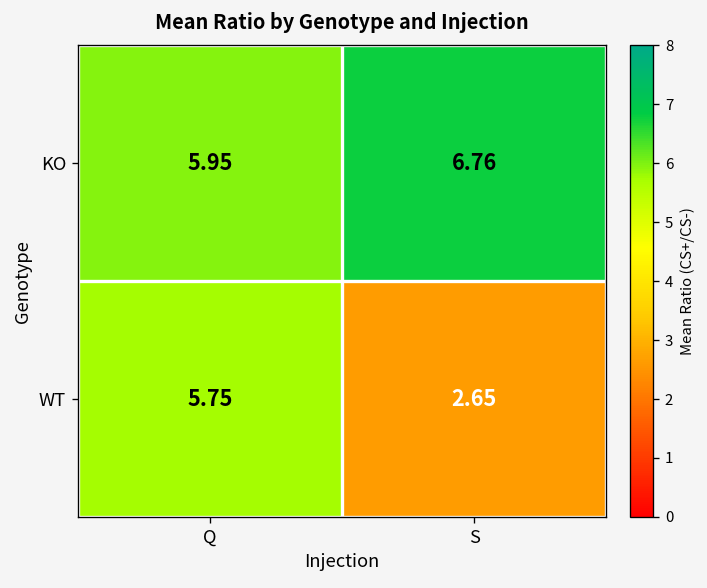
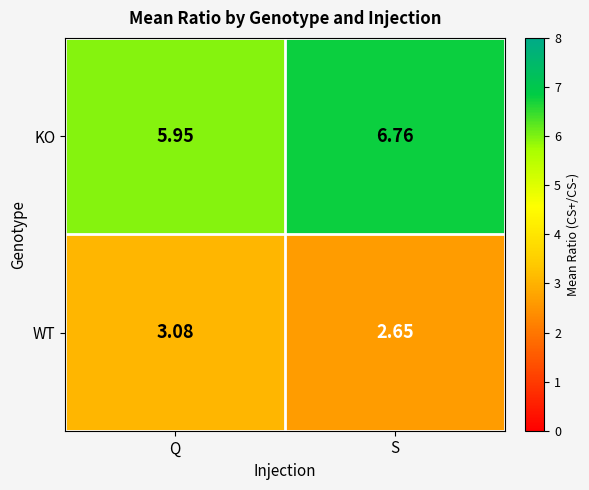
WT, Q: 5.75 -> 3.08
